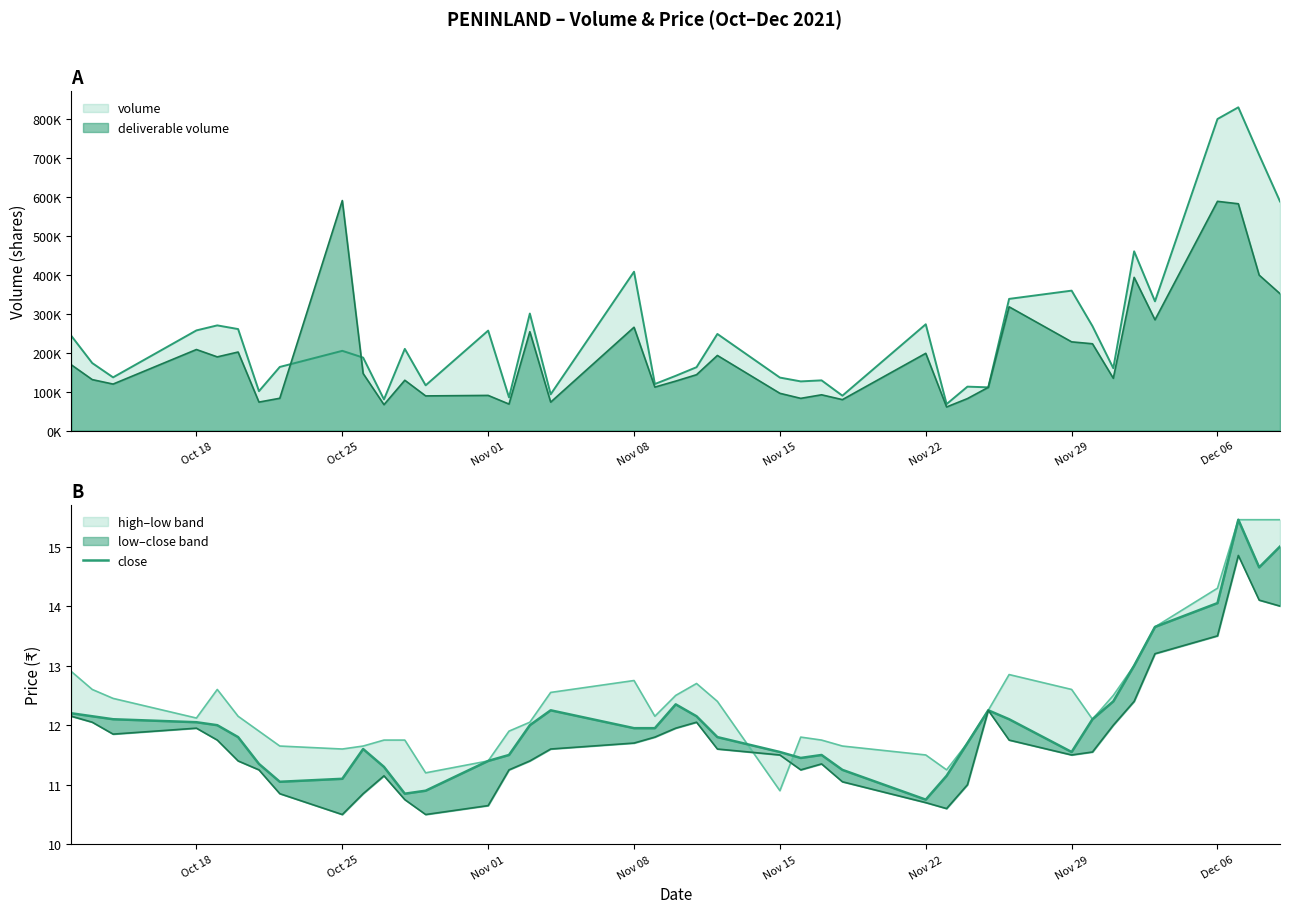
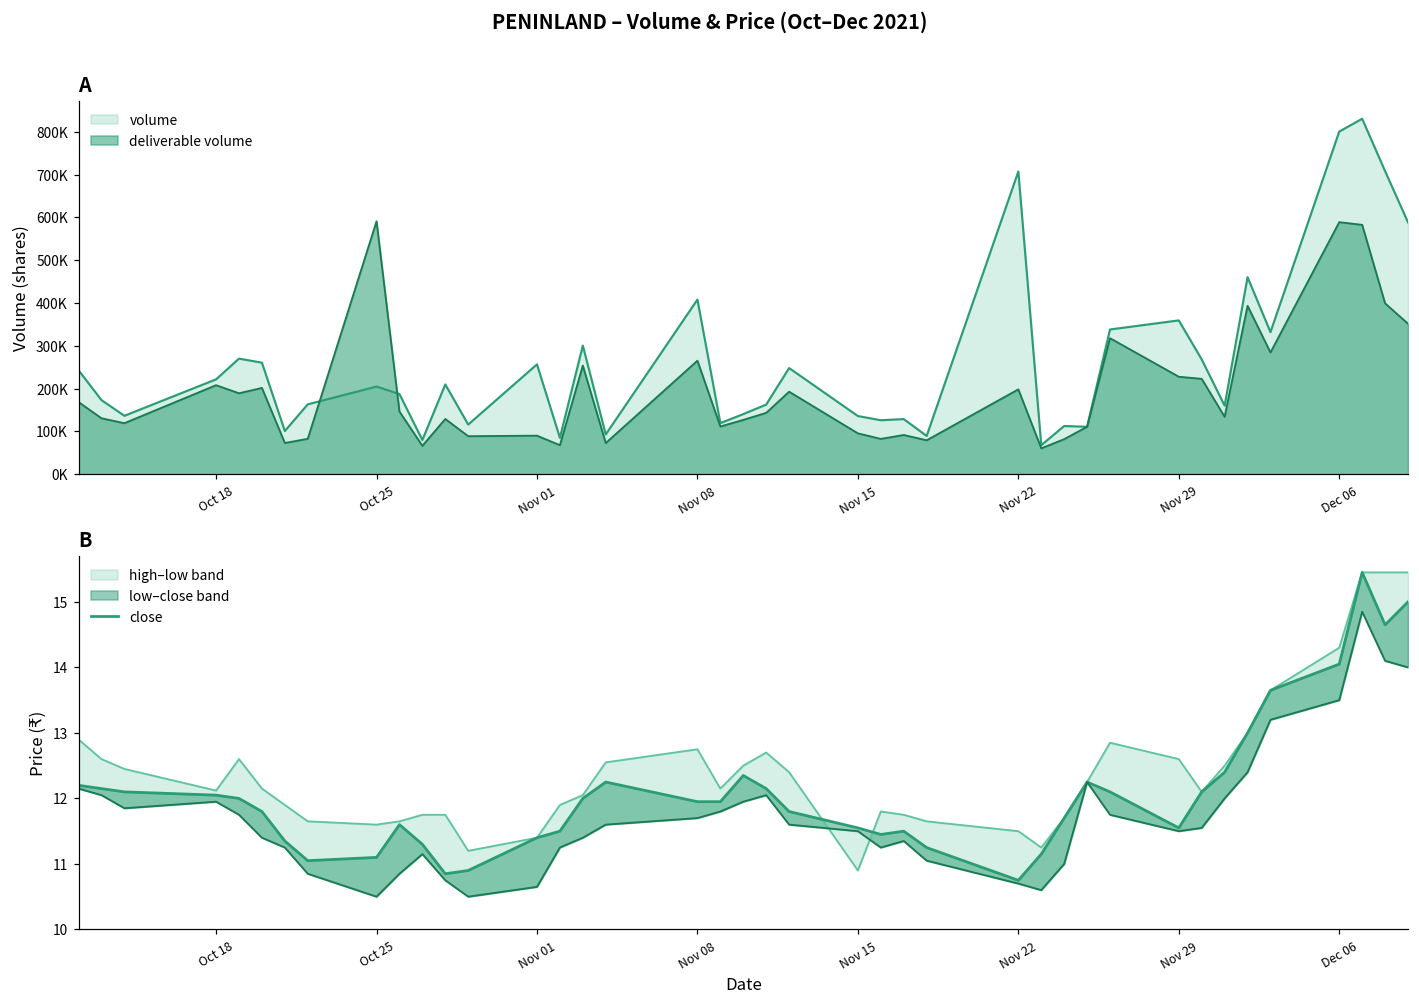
A, volume, Oct 18: 260000 -> 220000
A, volume, Nov 22: 270000 -> 710000
